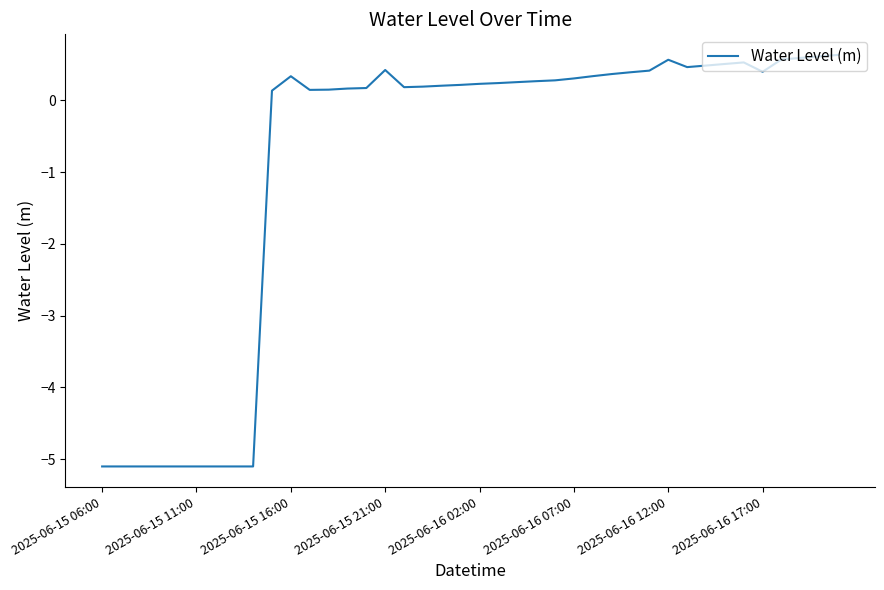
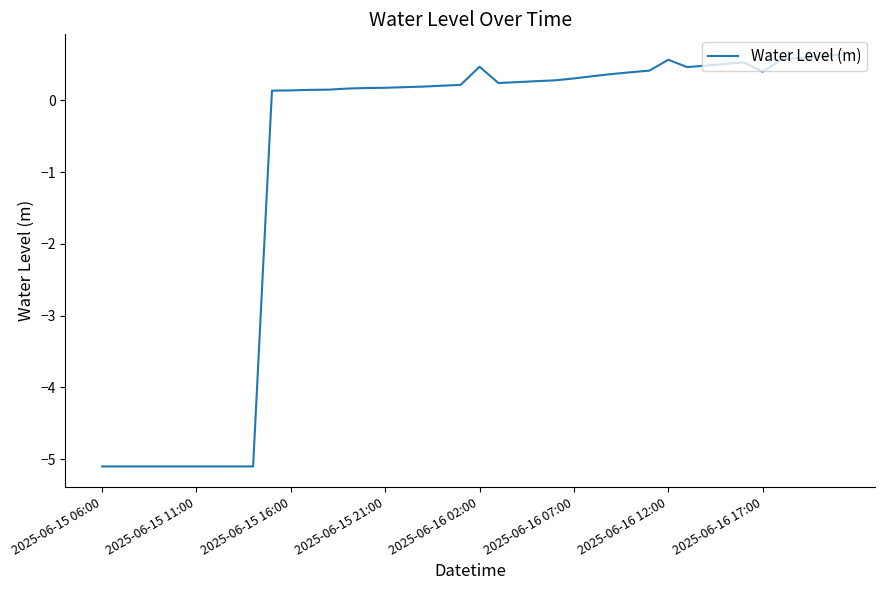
2025-06-15 16:00: 0.3 -> 0.1
2025-06-15 21:00: 0.4 -> 0.2
2025-06-16 02:00: 0.2 -> 0.5
